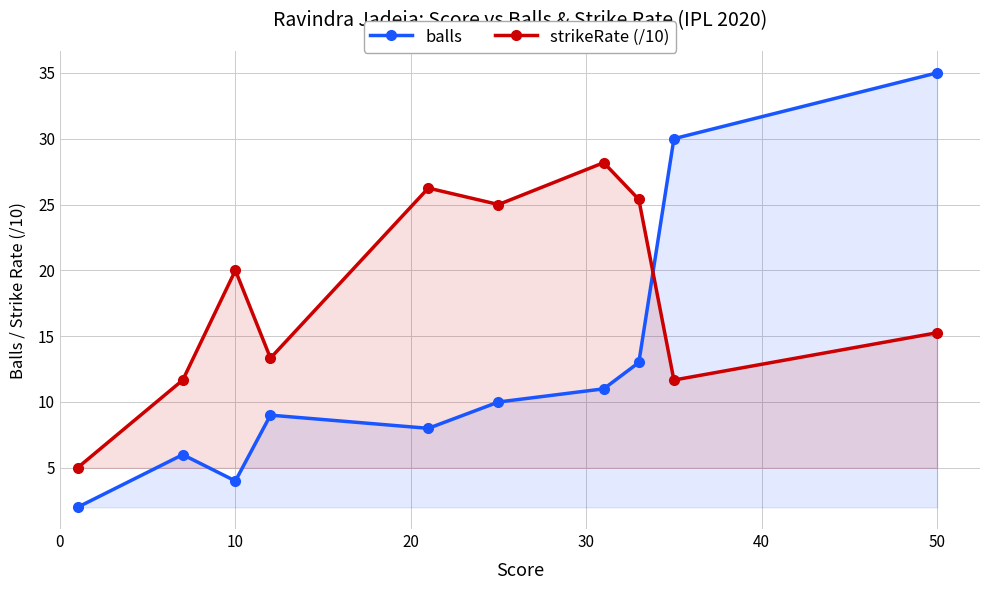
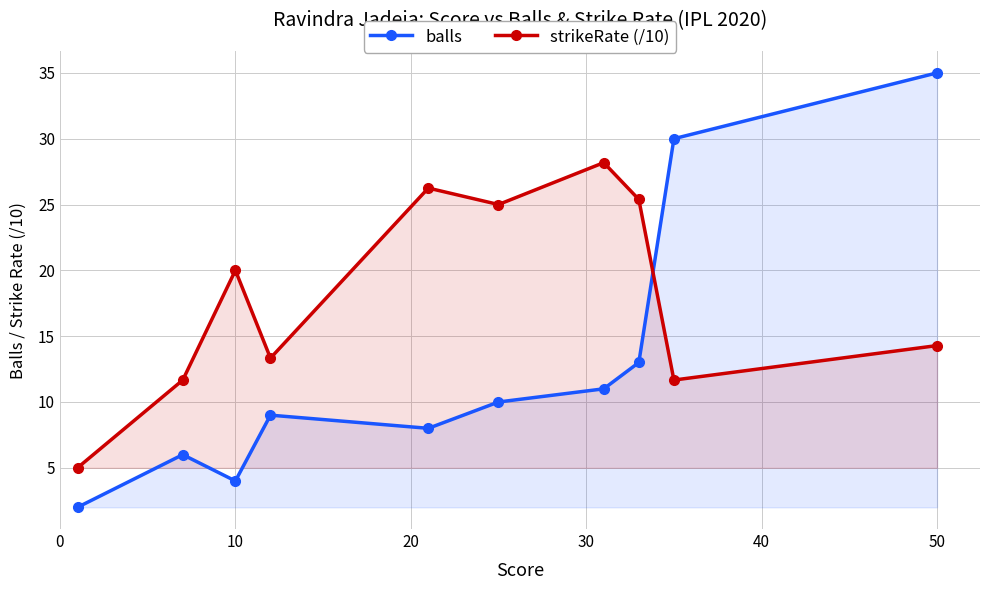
strikeRate (/10), 50: 15.3 -> 14.3
